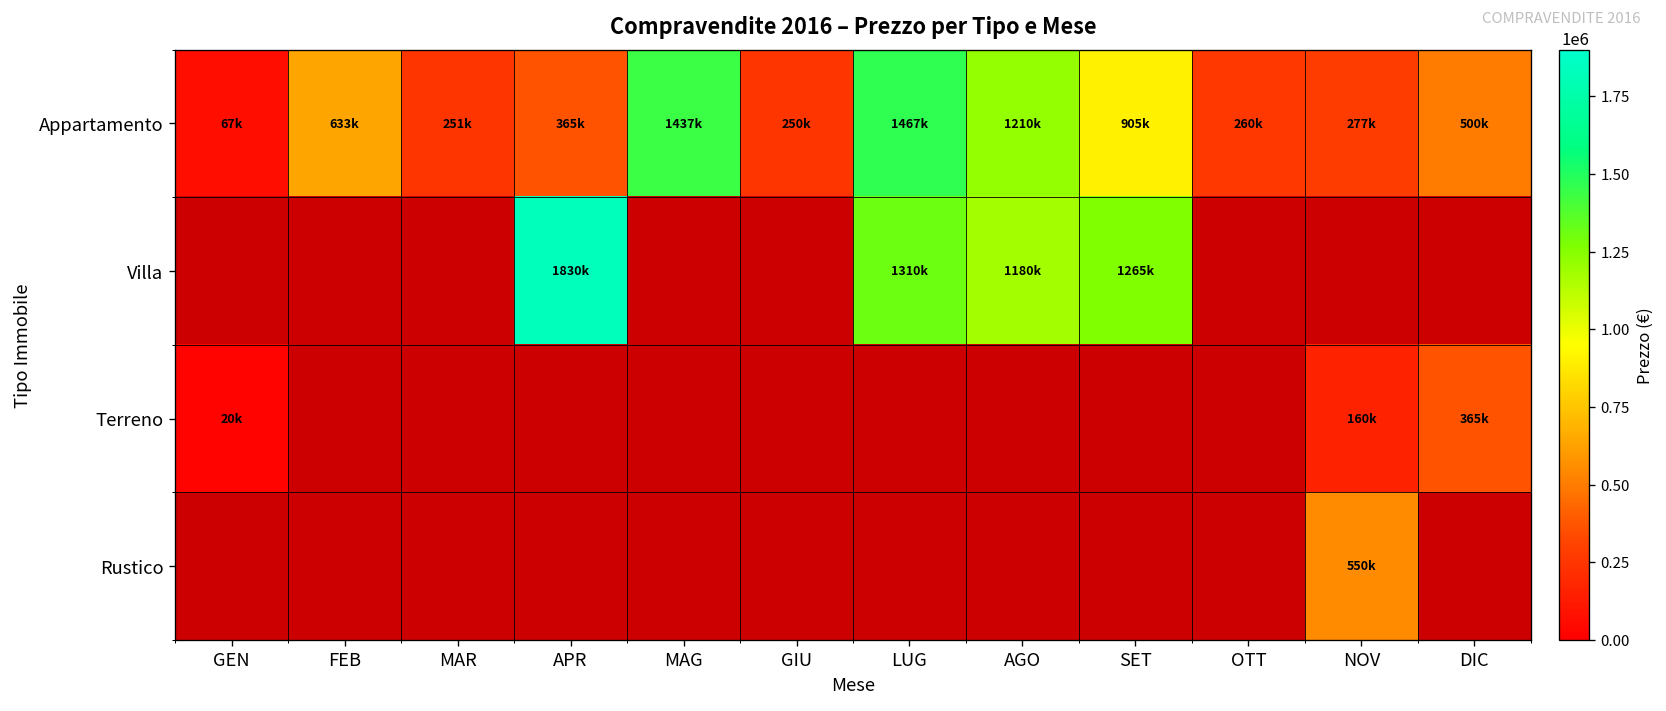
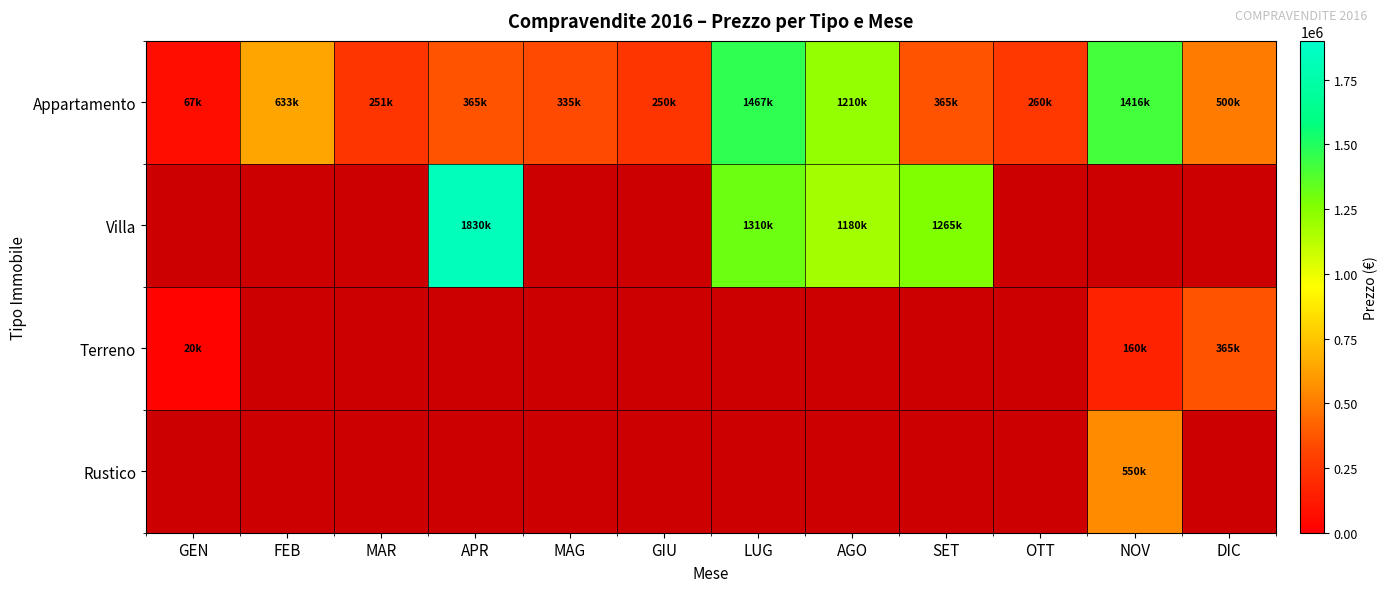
Appartamento, MAG: 1437k -> 335k
Appartamento, SET: 905k -> 365k
Appartamento, NOV: 277k -> 1416k
